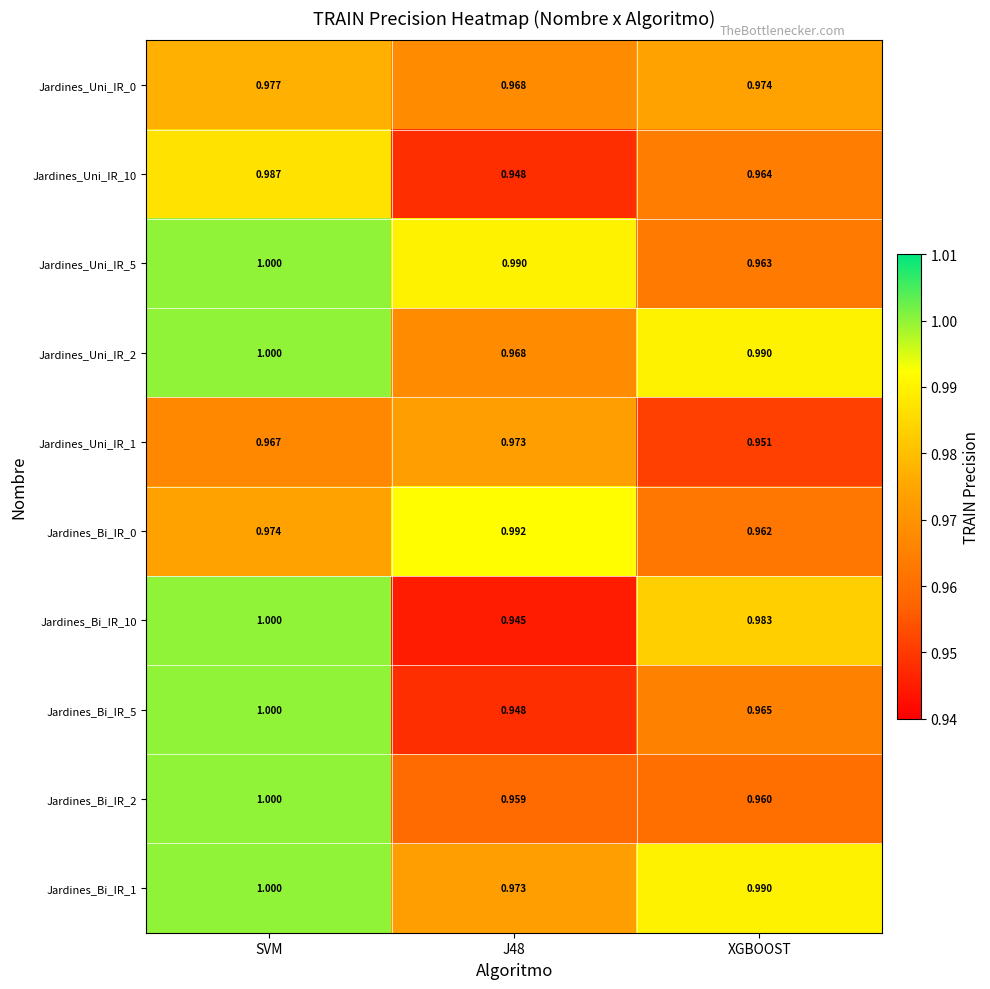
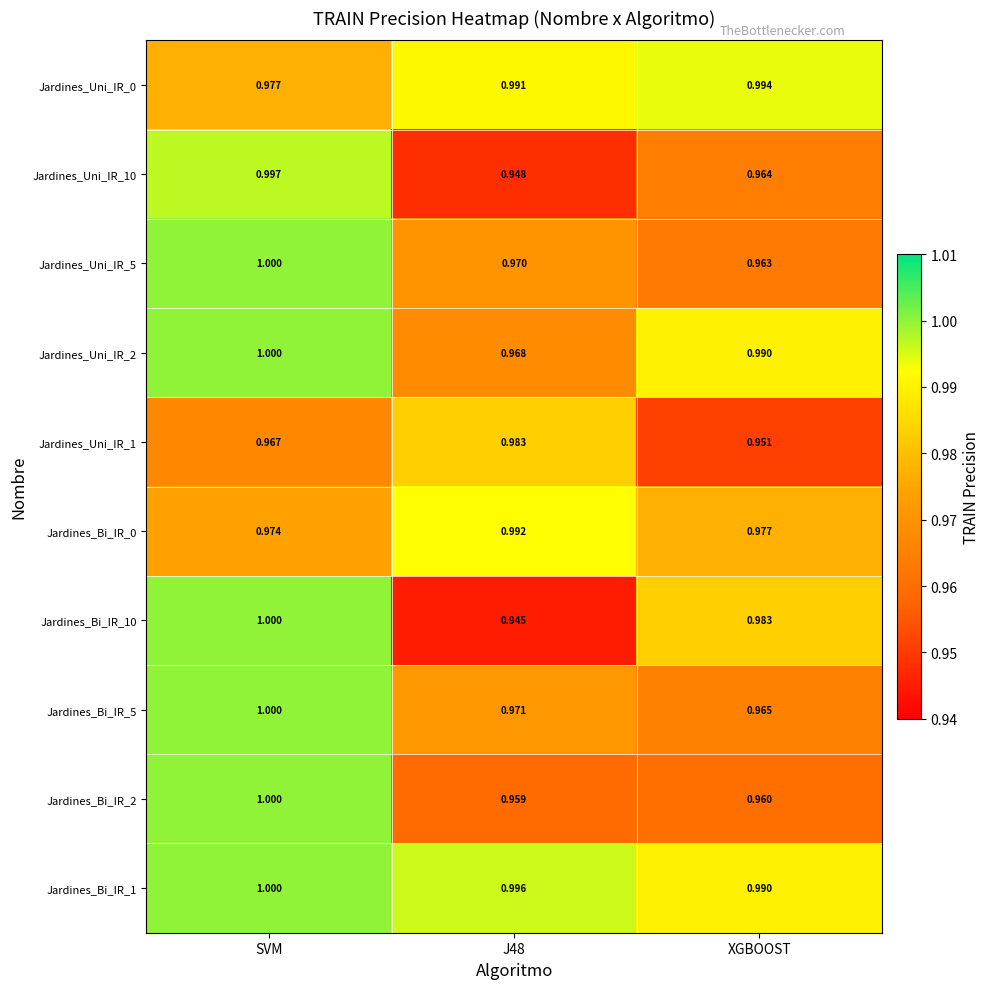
Jardines_Uni_IR_0, J48: 0.968 -> 0.991
Jardines_Uni_IR_0, XGBOOST: 0.974 -> 0.994
Jardines_Uni_IR_10, SVM: 0.987 -> 0.997
Jardines_Uni_IR_5, J48: 0.990 -> 0.970
Jardines_Uni_IR_1, J48: 0.973 -> 0.983
Jardines_Bi_IR_0, XGBOOST: 0.962 -> 0.977
Jardines_Bi_IR_5, J48: 0.948 -> 0.971
Jardines_Bi_IR_1, J48: 0.973 -> 0.996
